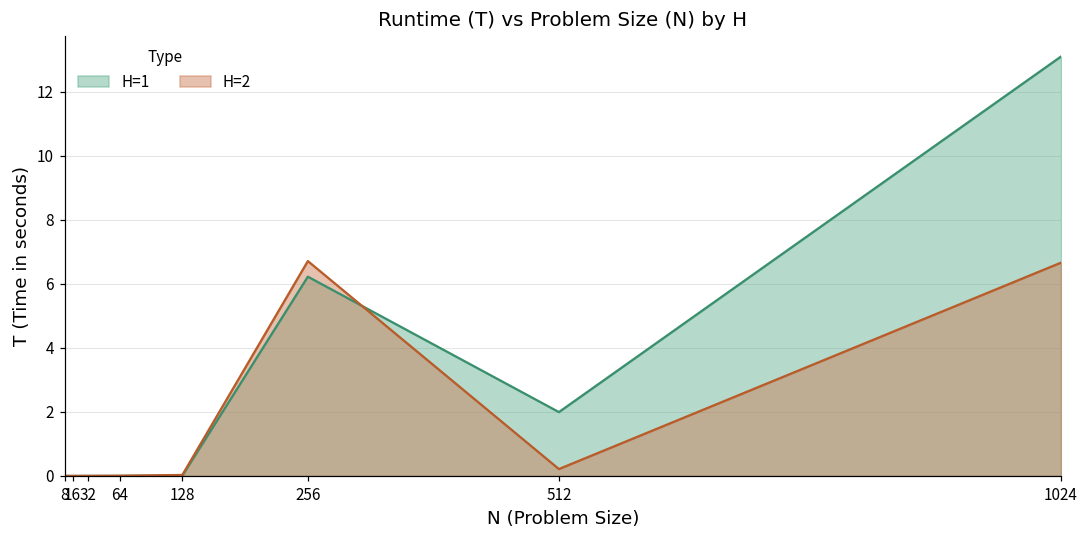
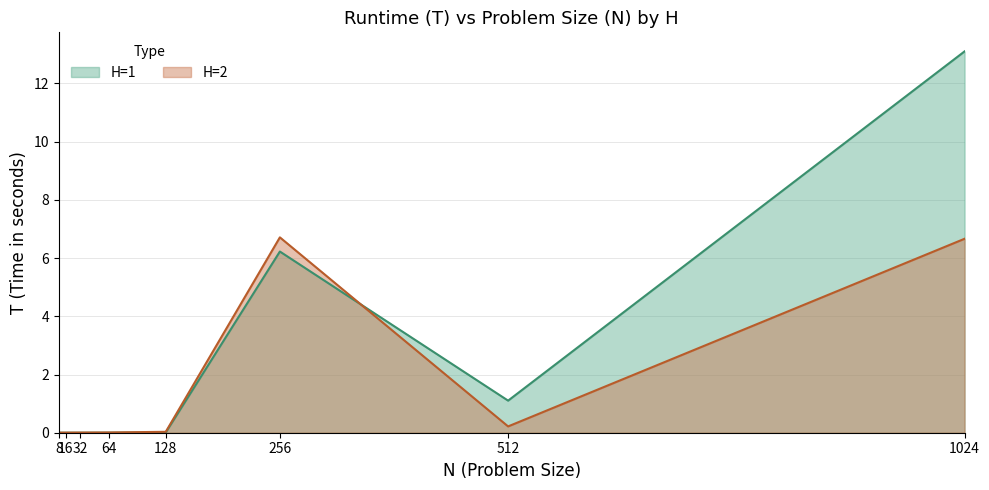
H=1, 512: 2.0 -> 1.1
